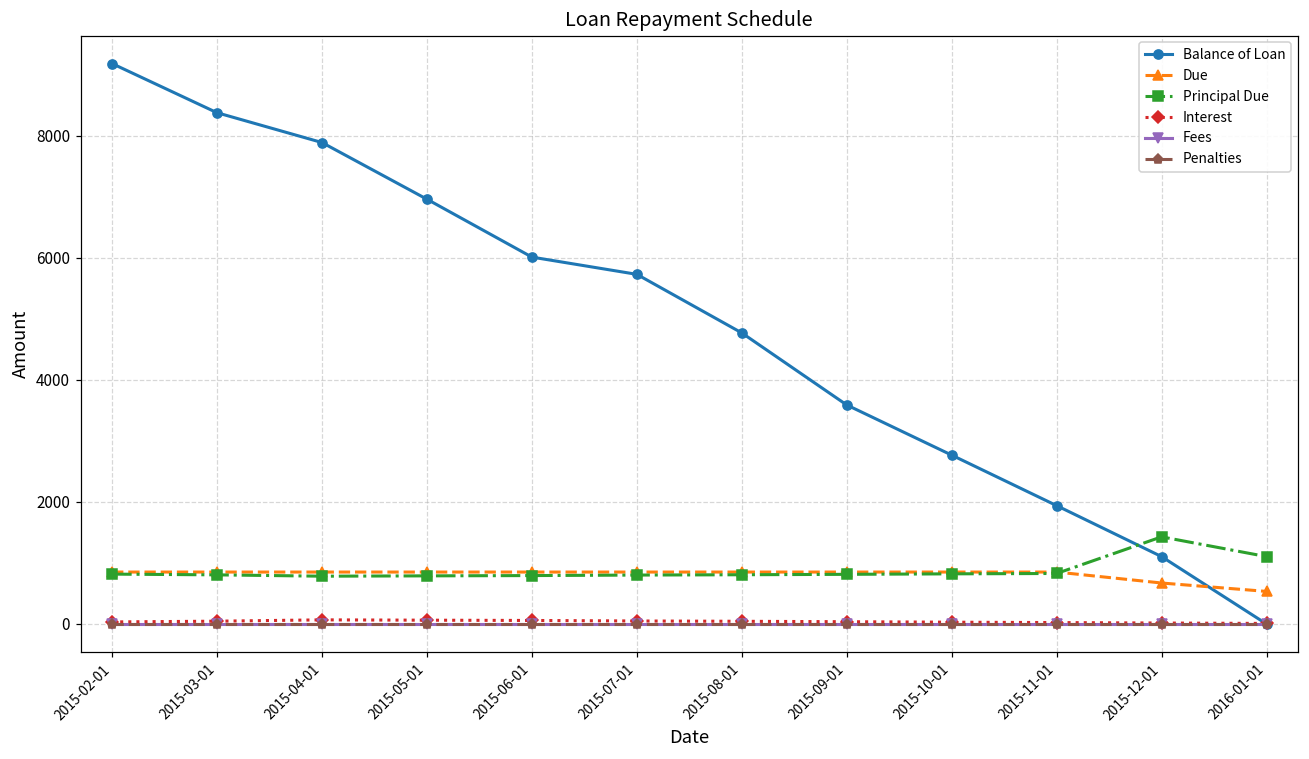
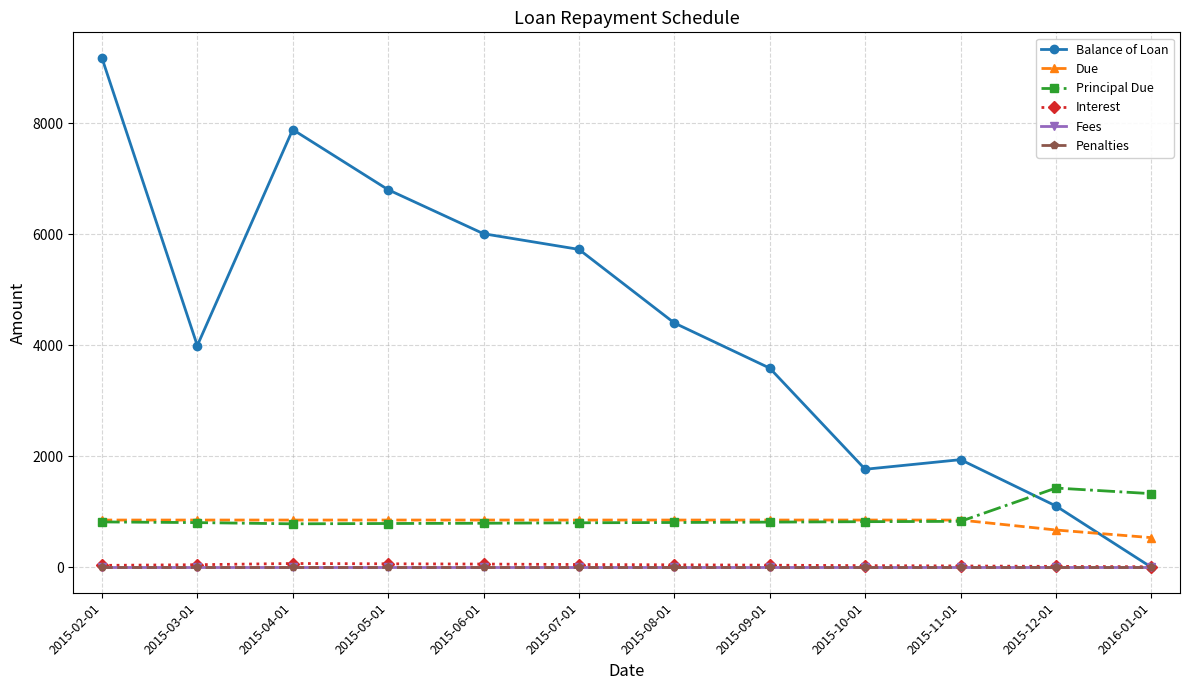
Balance of Loan, 2015-03-01: 8400 -> 4000
Balance of Loan, 2015-05-01: 7000 -> 6800
Balance of Loan, 2015-08-01: 4800 -> 4400
Balance of Loan, 2015-10-01: 2800 -> 1800
Principal Due, 2016-01-01: 1100 -> 1300
